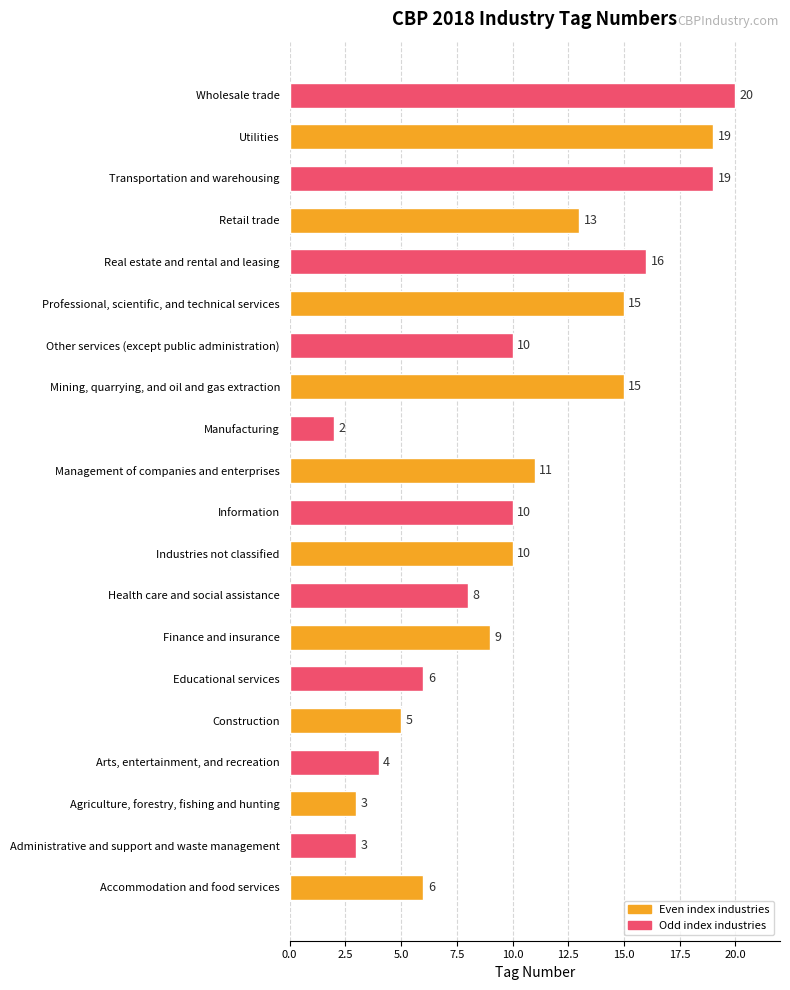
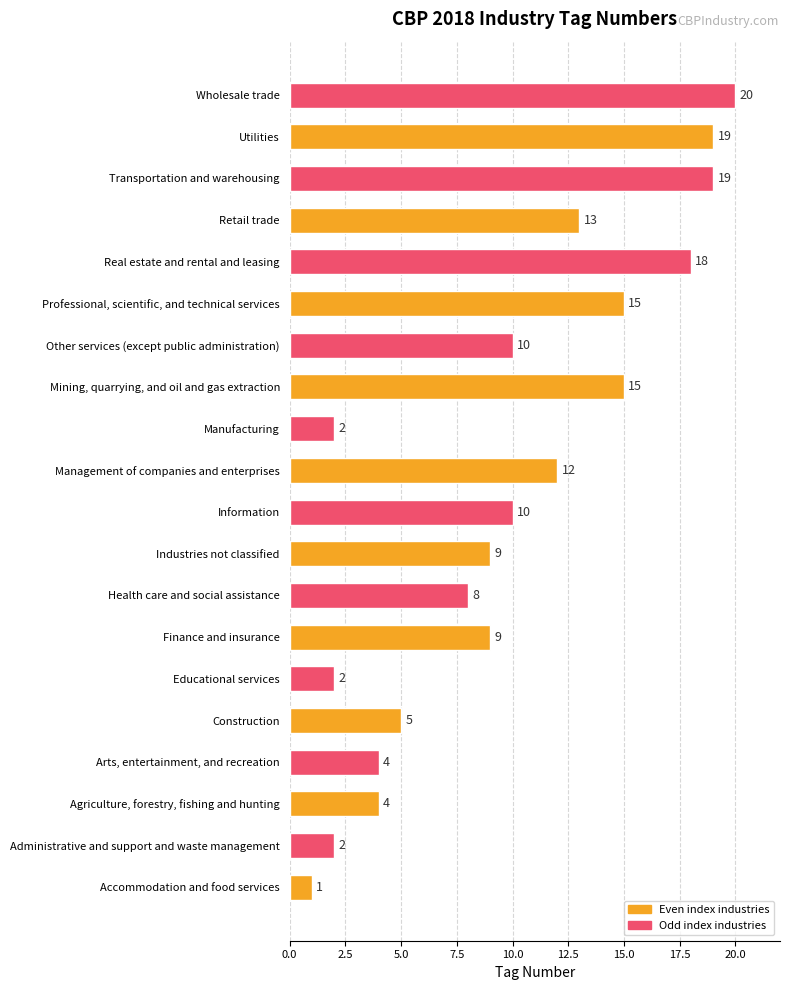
Real estate and rental and leasing: 16 -> 18
Management of companies and enterprises: 11 -> 12
Industries not classified: 10 -> 9
Educational services: 6 -> 2
Agriculture, forestry, fishing and hunting: 3 -> 4
Administrative and support and waste management: 3 -> 2
Accommodation and food services: 6 -> 1
